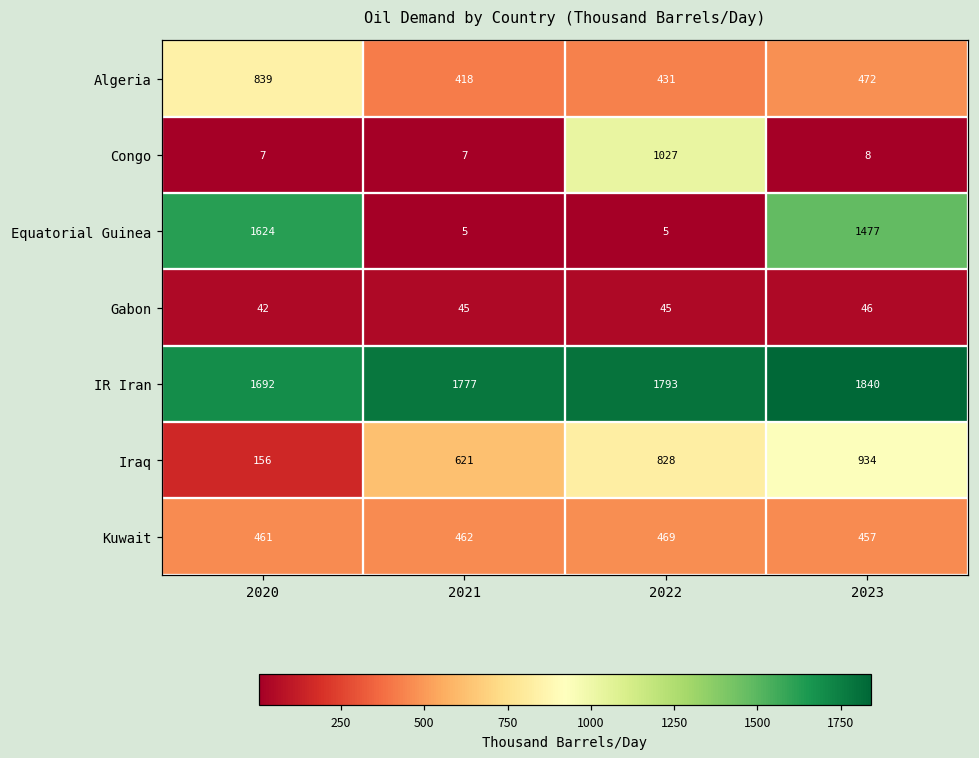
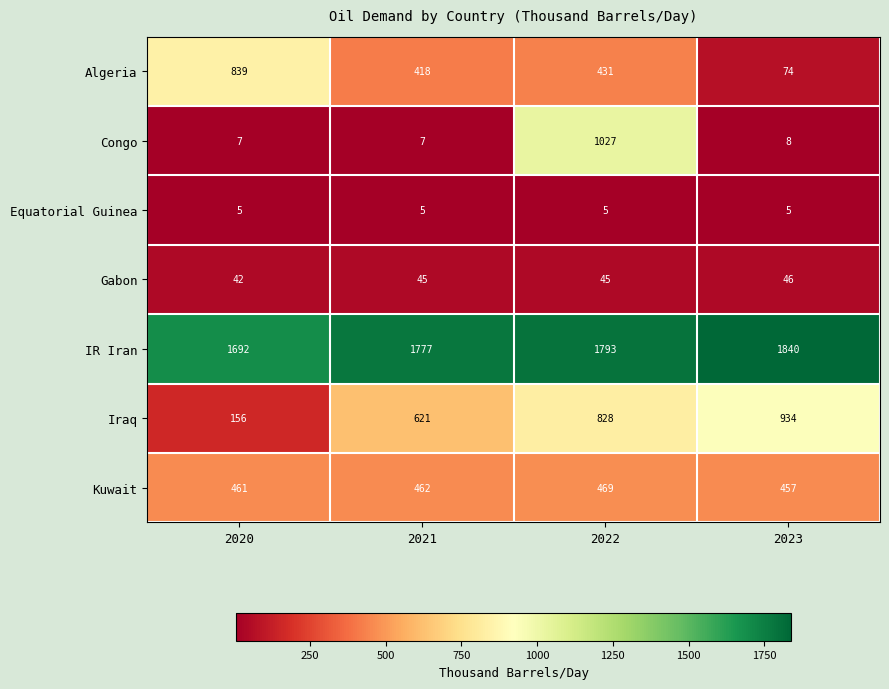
Algeria, 2023: 472 -> 74
Equatorial Guinea, 2020: 1624 -> 5
Equatorial Guinea, 2023: 1477 -> 5
